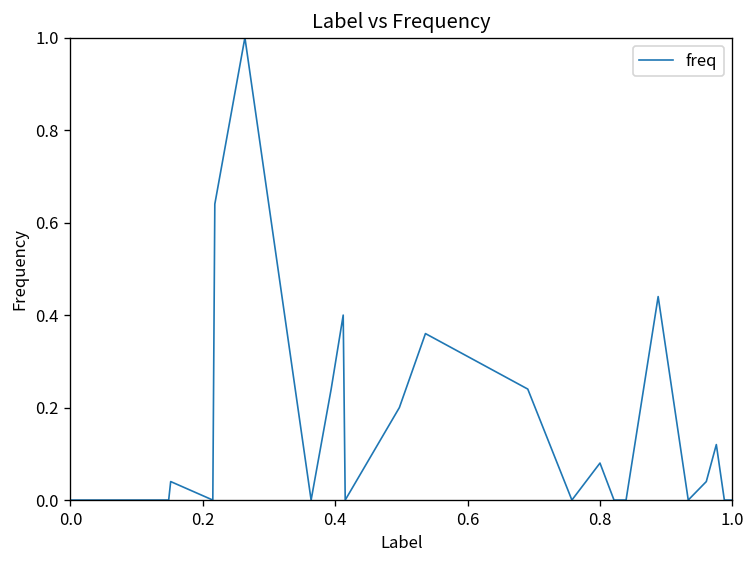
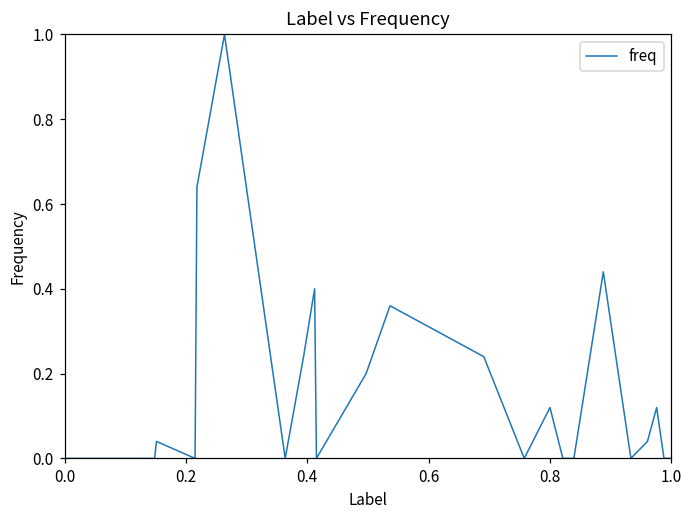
0.8: 0.08 -> 0.12
